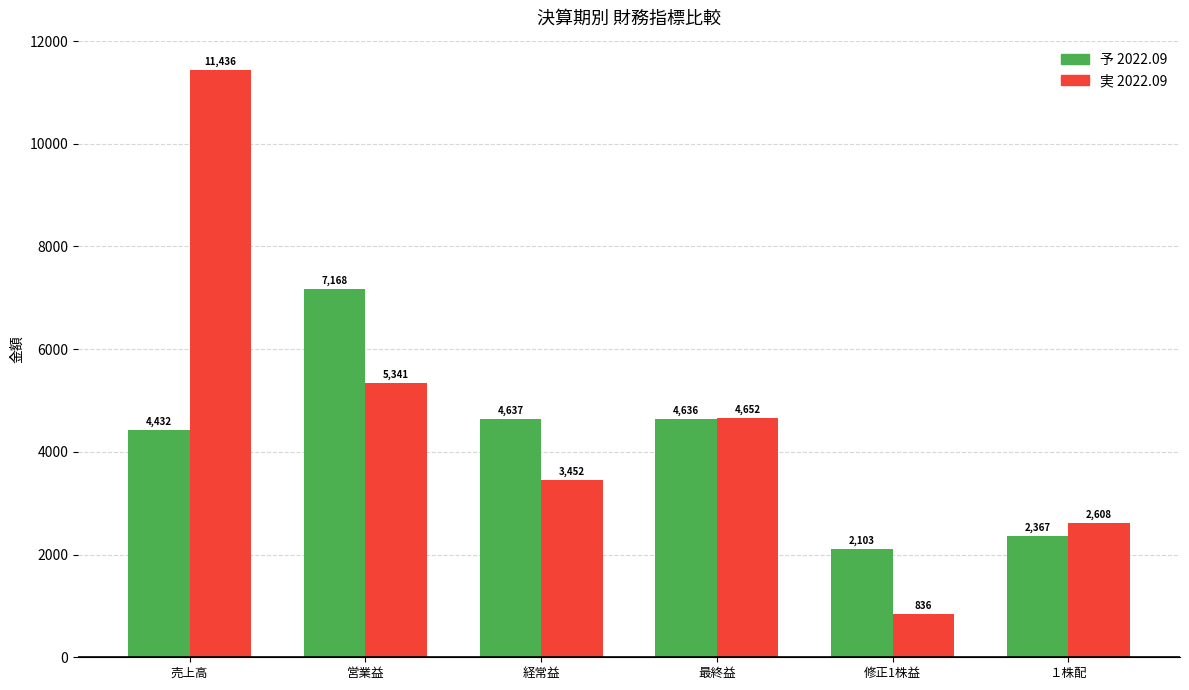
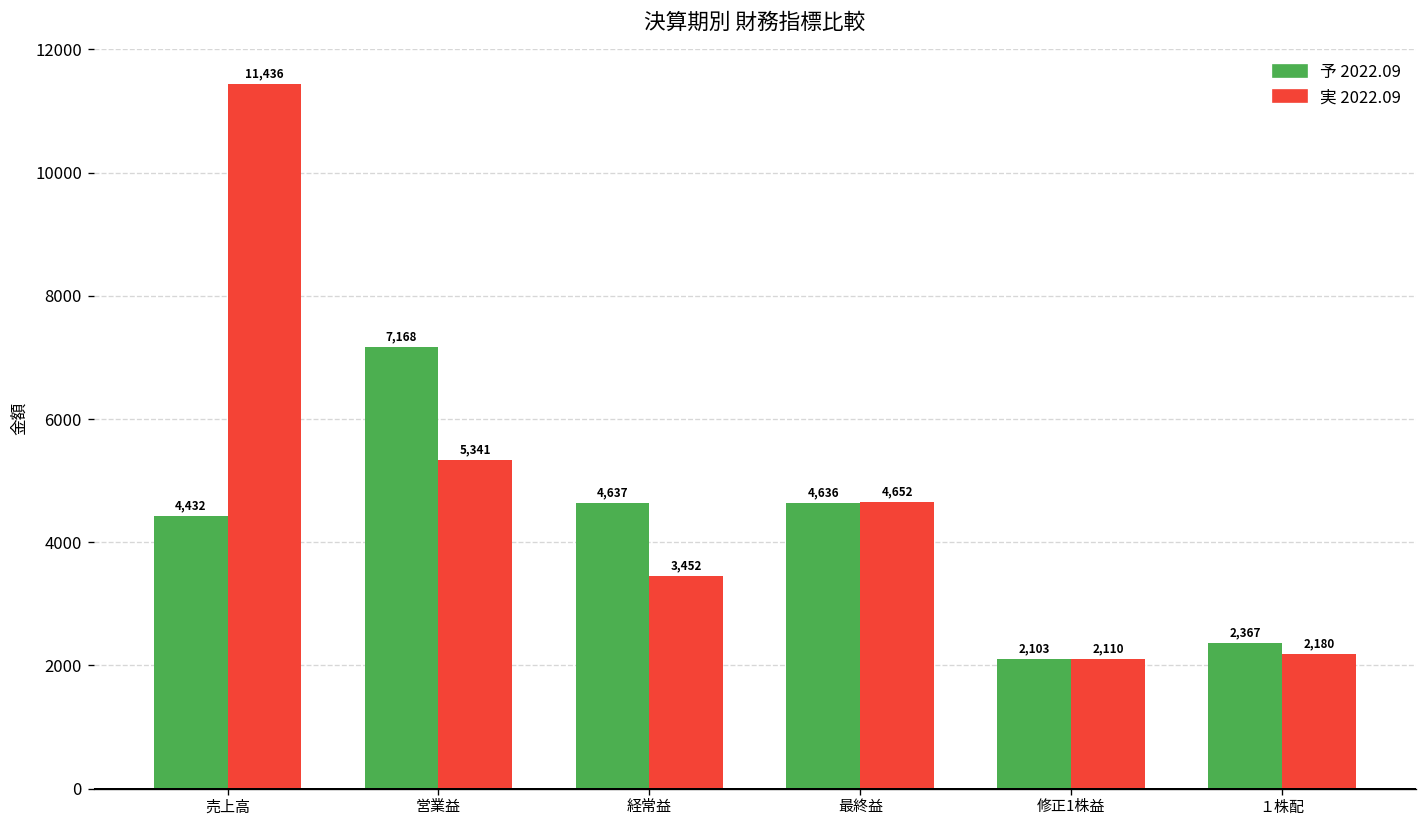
実 2022.09, 修正1株益: 836 -> 2,110
実 2022.09, １株配: 2,608 -> 2,180
